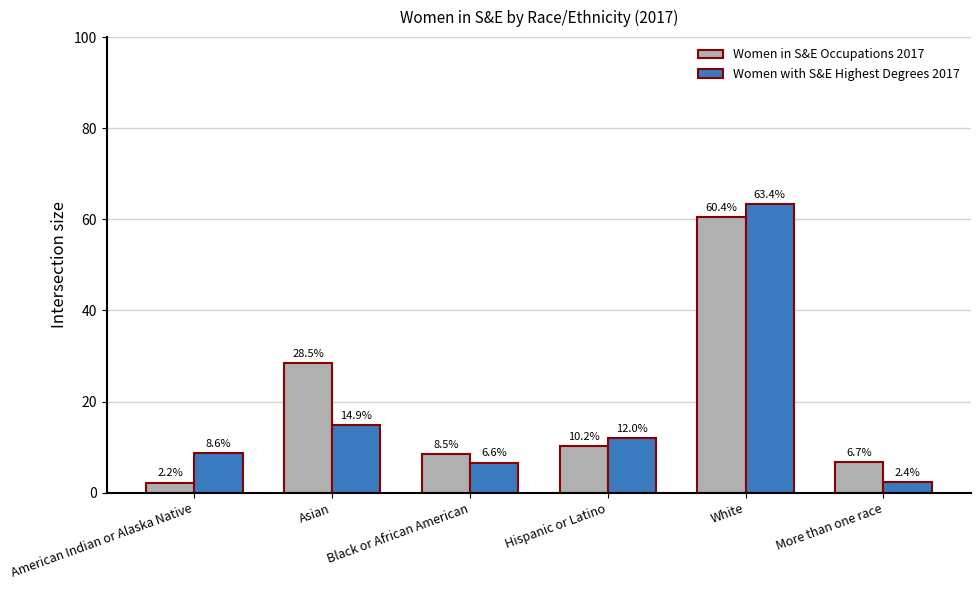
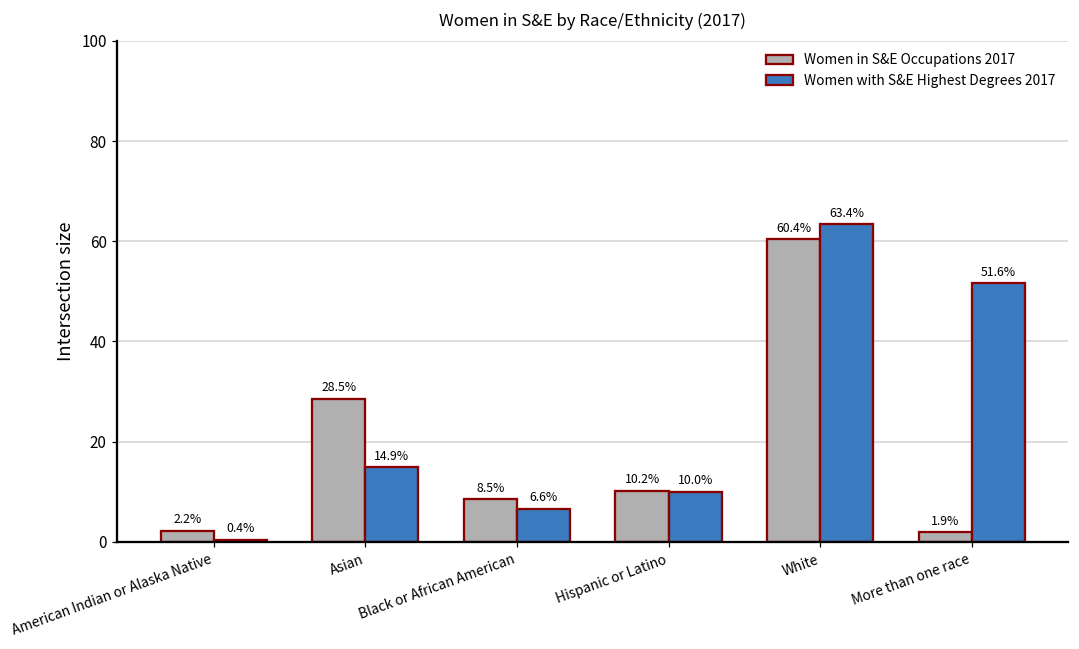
Women with S&E Highest Degrees 2017, American Indian or Alaska Native: 8.6% -> 0.4%
Women with S&E Highest Degrees 2017, Hispanic or Latino: 12.0% -> 10.0%
Women in S&E Occupations 2017, More than one race: 6.7% -> 1.9%
Women with S&E Highest Degrees 2017, More than one race: 2.4% -> 51.6%
